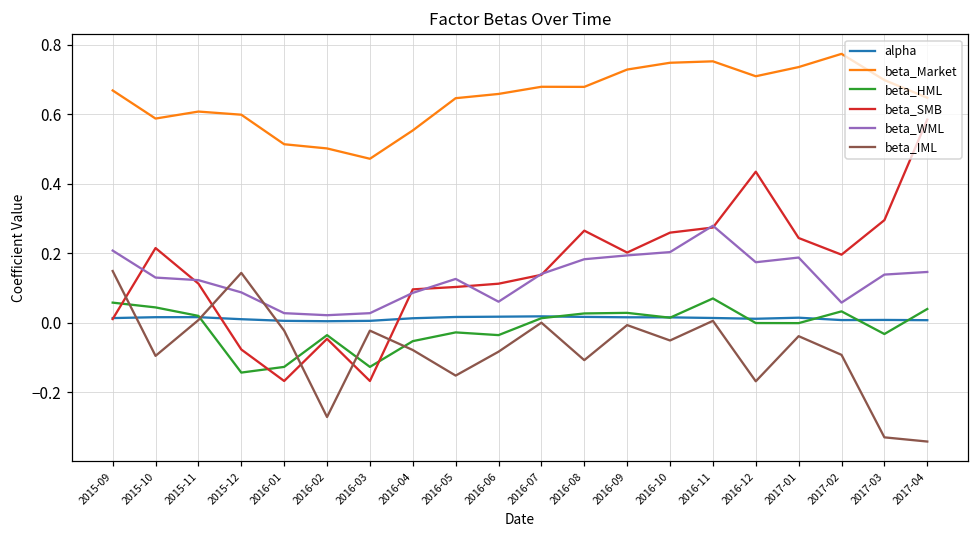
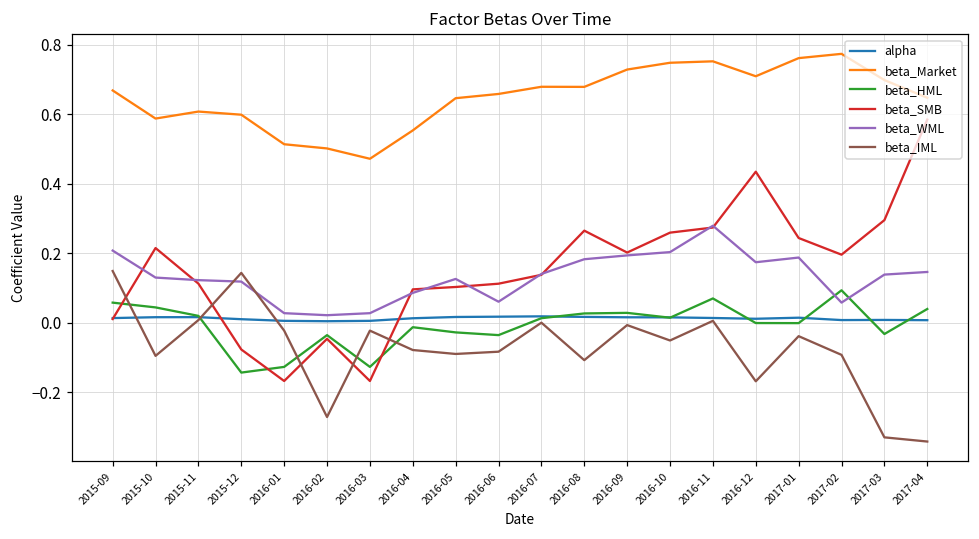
beta_WML, 2015-12: 0.09 -> 0.12
beta_HML, 2016-04: -0.05 -> -0.01
beta_IML, 2016-05: -0.15 -> -0.09
beta_Market, 2017-01: 0.74 -> 0.76
beta_HML, 2017-02: 0.03 -> 0.09
